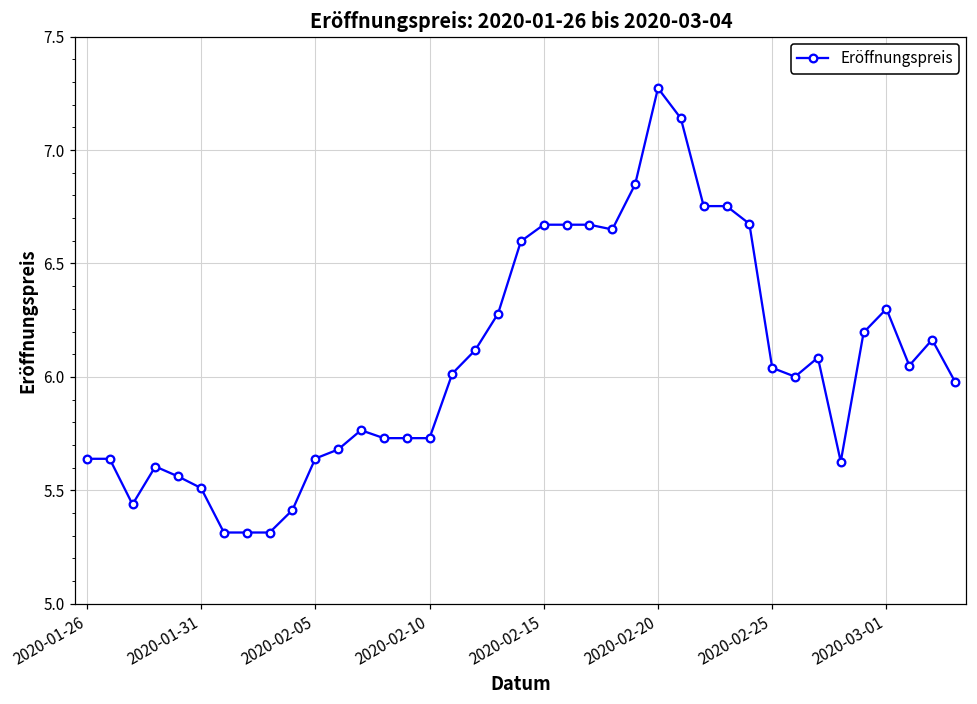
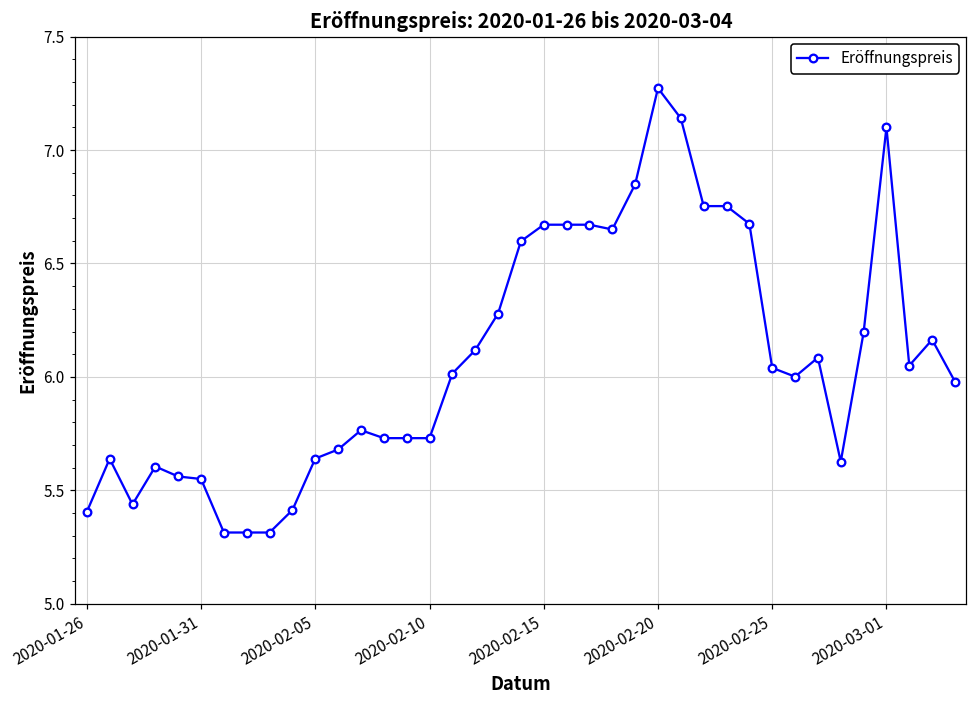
2020-01-26: 5.64 -> 5.41
2020-01-31: 5.51 -> 5.55
2020-03-01: 6.3 -> 7.1
